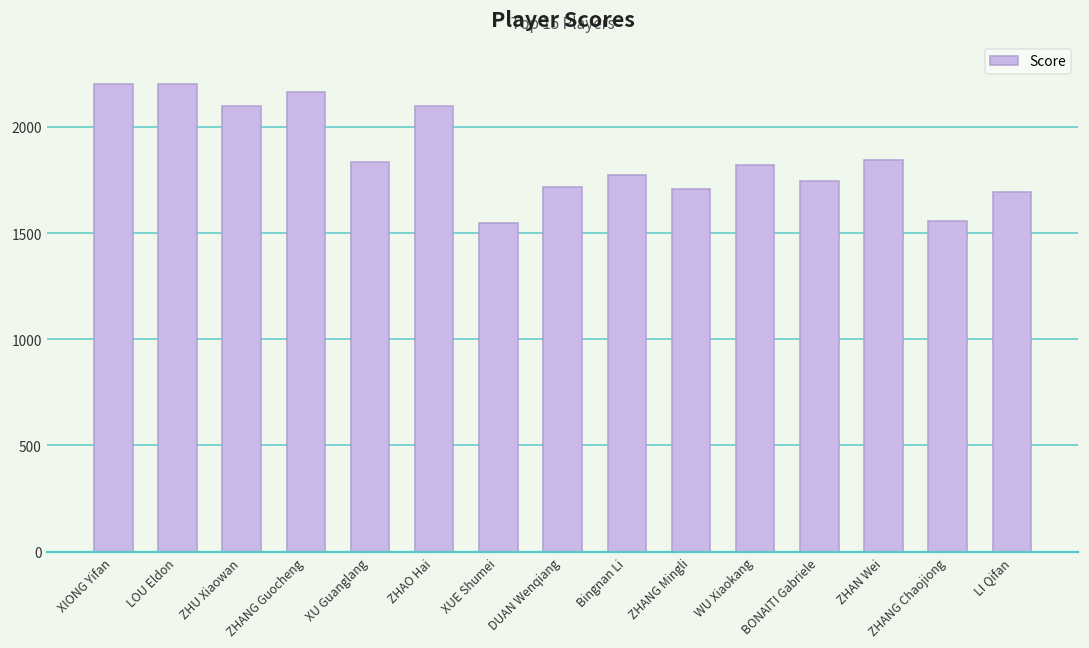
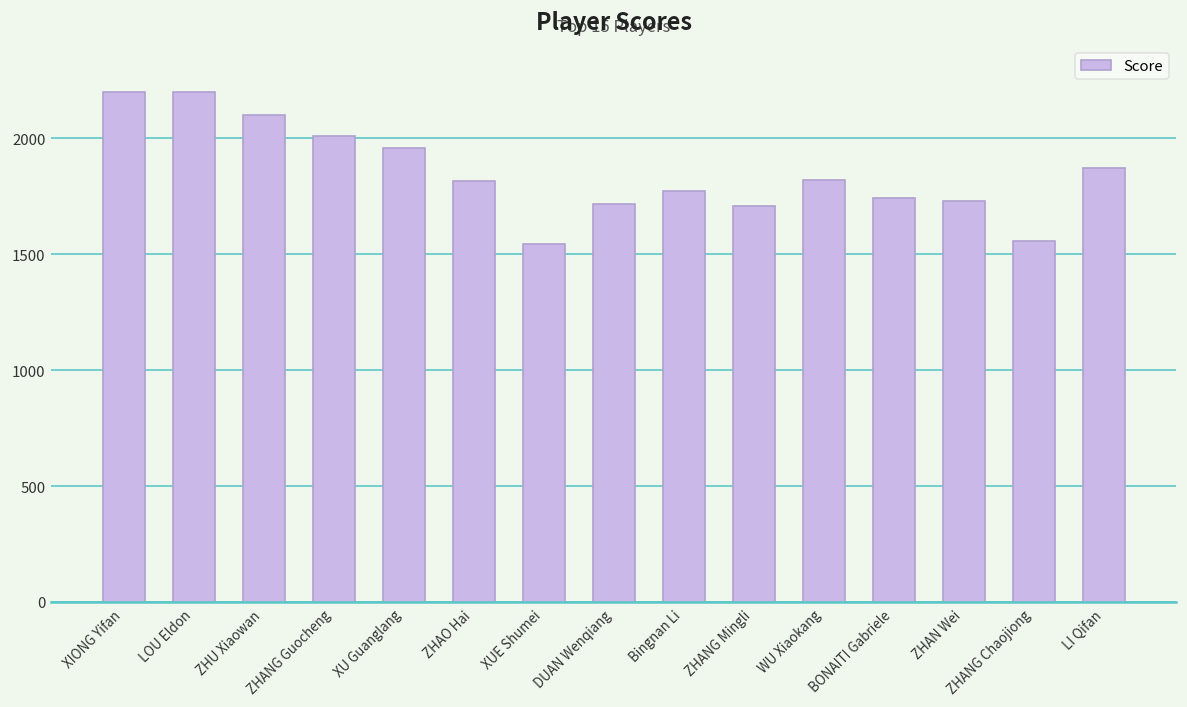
ZHANG Guocheng: 2160 -> 2010
XU Guanglang: 1830 -> 1960
ZHAO Hai: 2100 -> 1810
ZHAN Wei: 1840 -> 1730
LI Qifan: 1690 -> 1870
